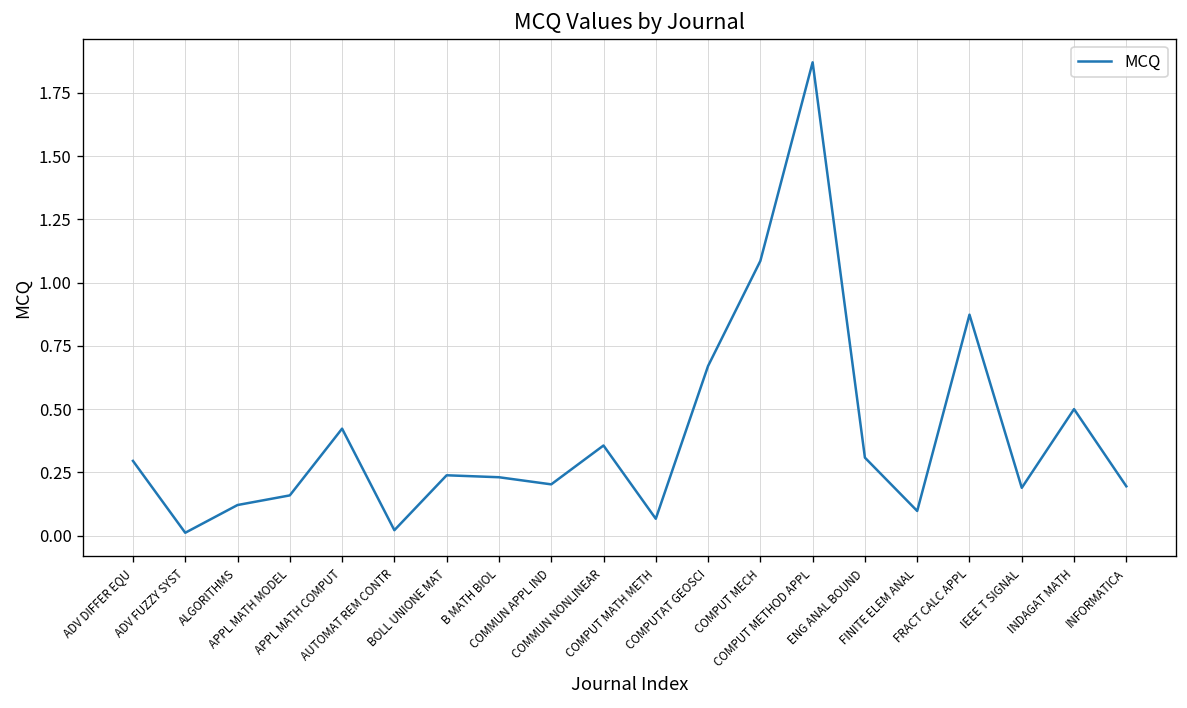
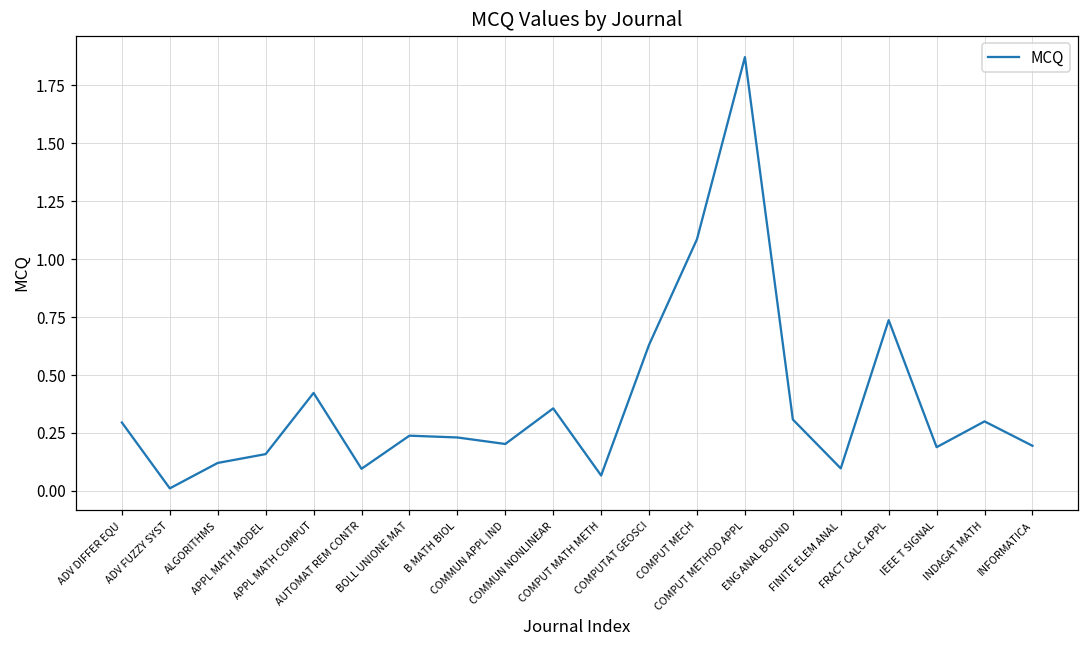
AUTOMAT REM CONTR: 0.02 -> 0.10
COMPUTAT GEOSCI: 0.67 -> 0.63
FRACT CALC APPL: 0.87 -> 0.74
INDAGAT MATH: 0.5 -> 0.3
